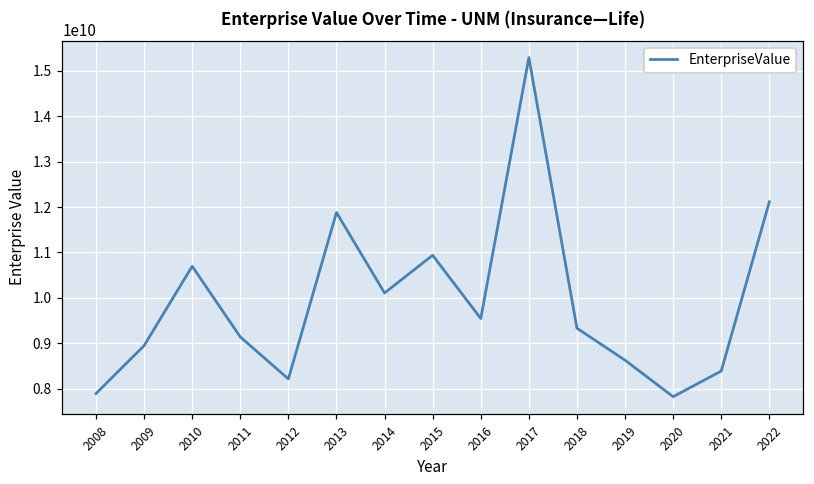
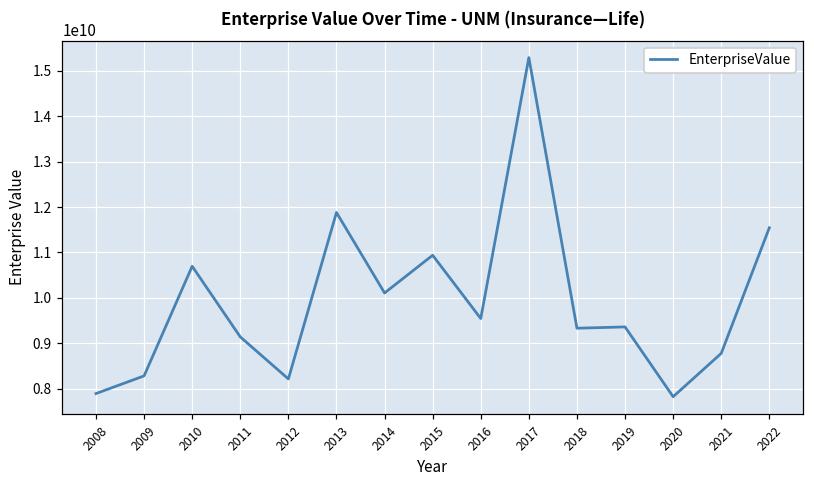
2009: 8900000000 -> 8300000000
2019: 8600000000 -> 9400000000
2021: 8400000000 -> 8800000000
2022: 12100000000 -> 11500000000
